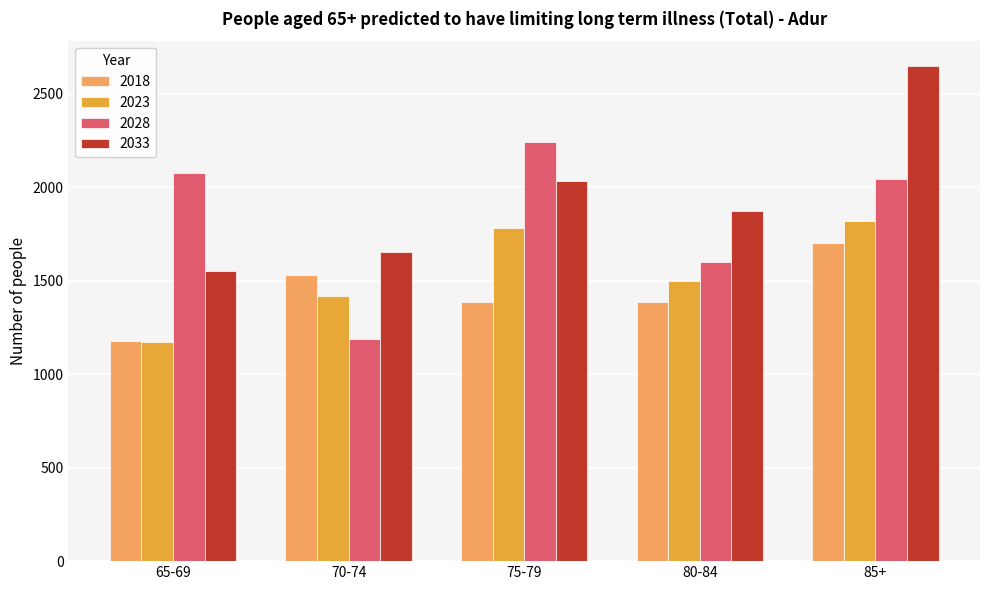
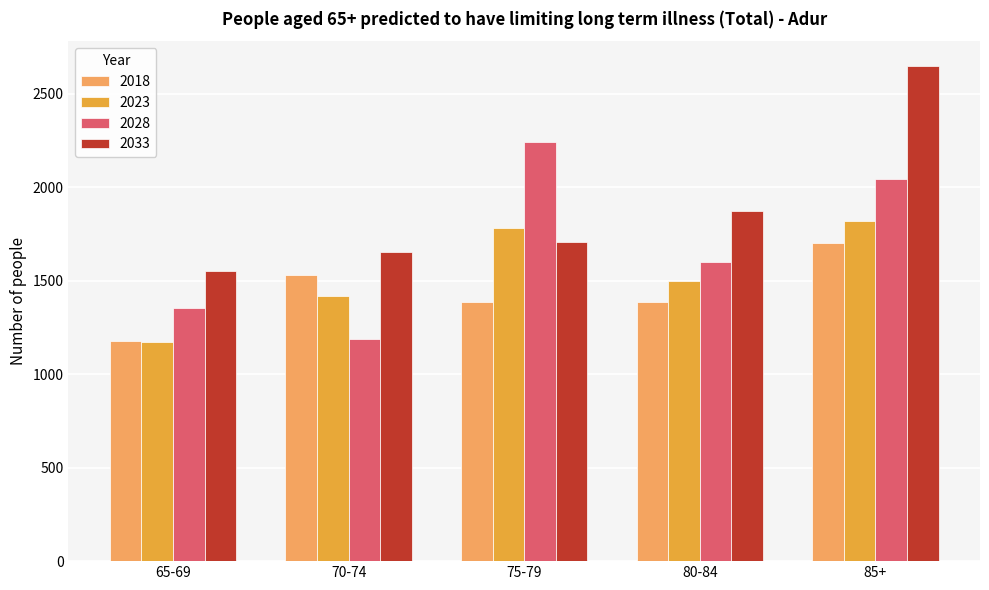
2028, 65-69: 2080 -> 1360
2033, 75-79: 2040 -> 1710
